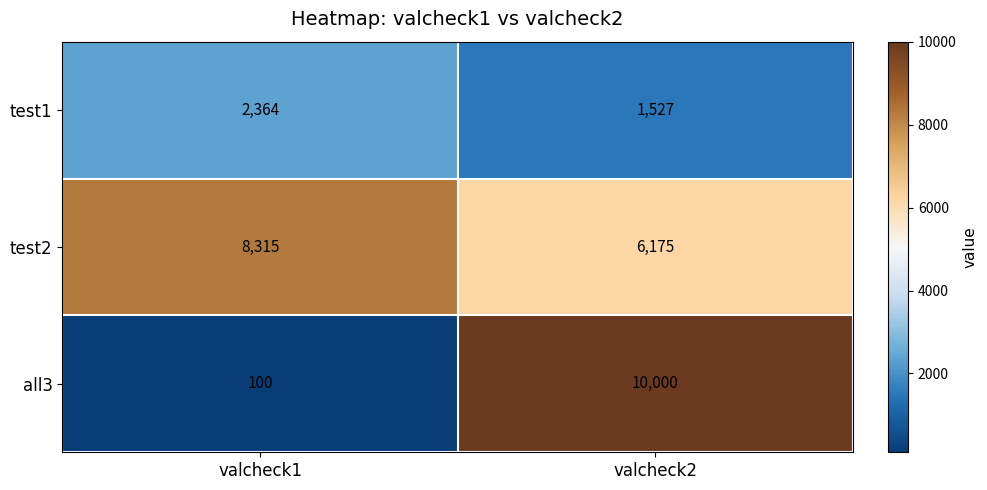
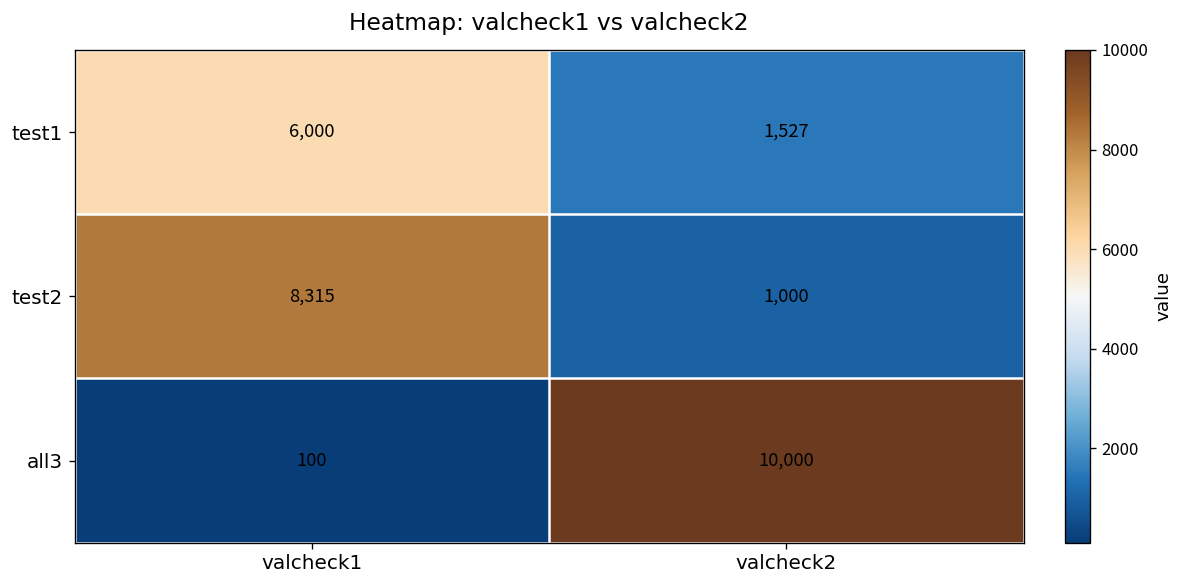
test1, valcheck1: 2,364 -> 6,000
test2, valcheck2: 6,175 -> 1,000
